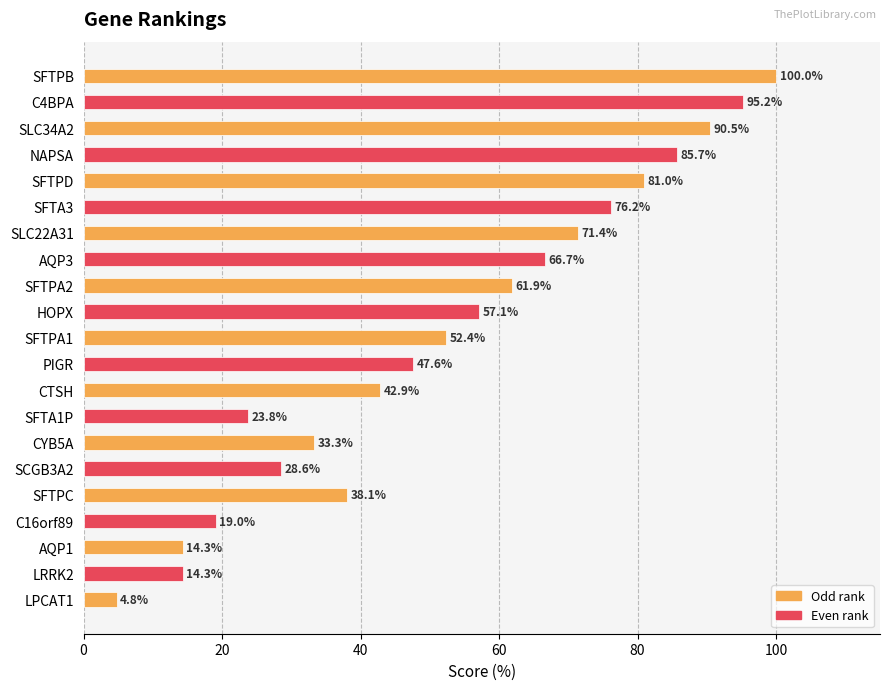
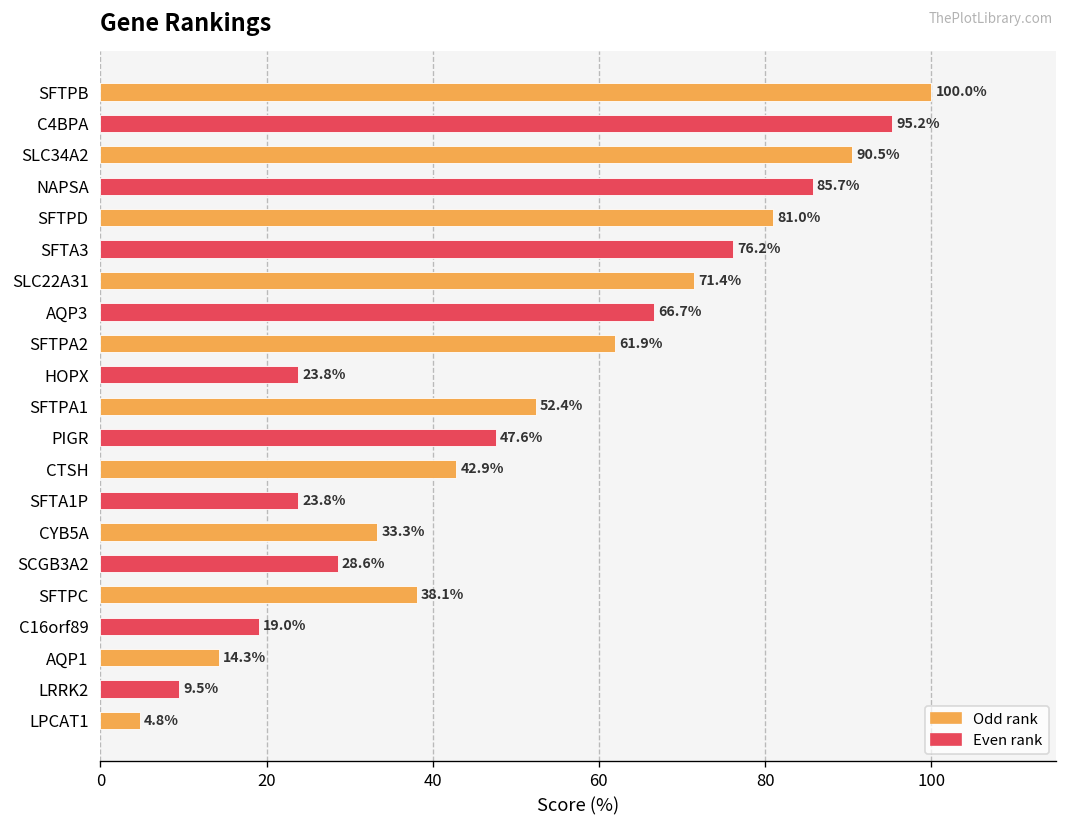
HOPX: 57.1% -> 23.8%
LRRK2: 14.3% -> 9.5%
